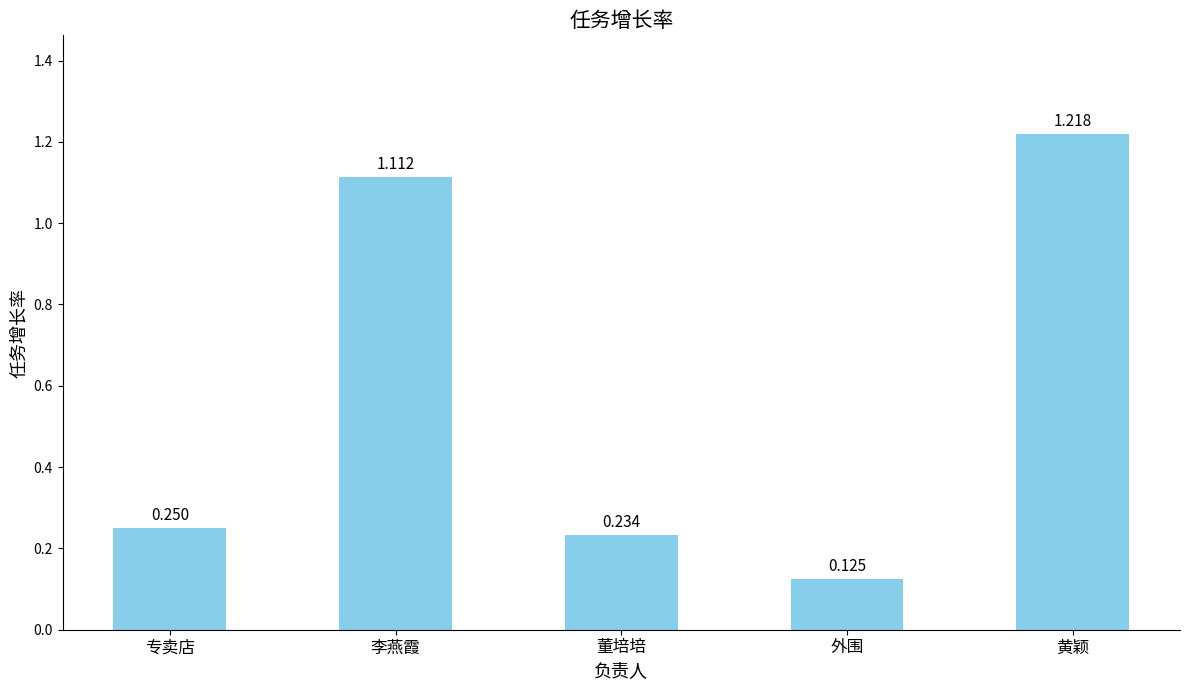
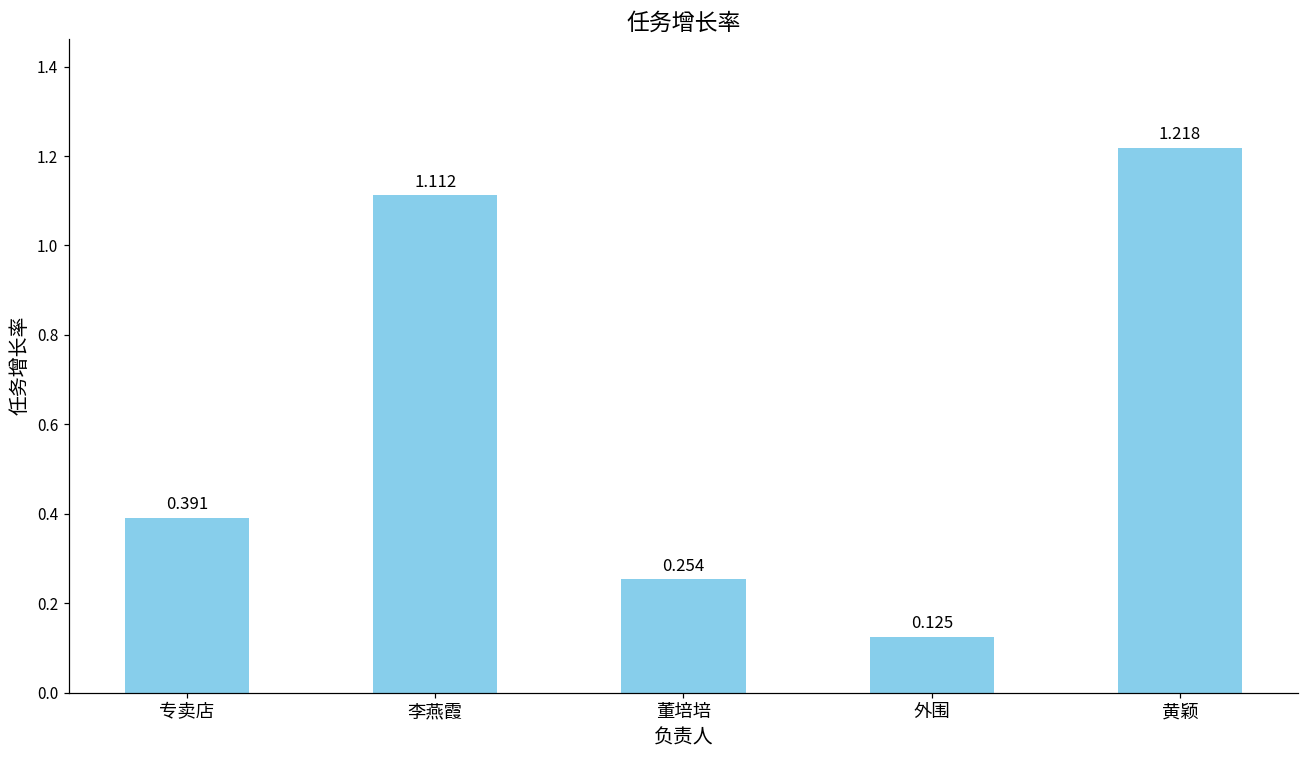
专卖店: 0.250 -> 0.391
董培培: 0.234 -> 0.254
